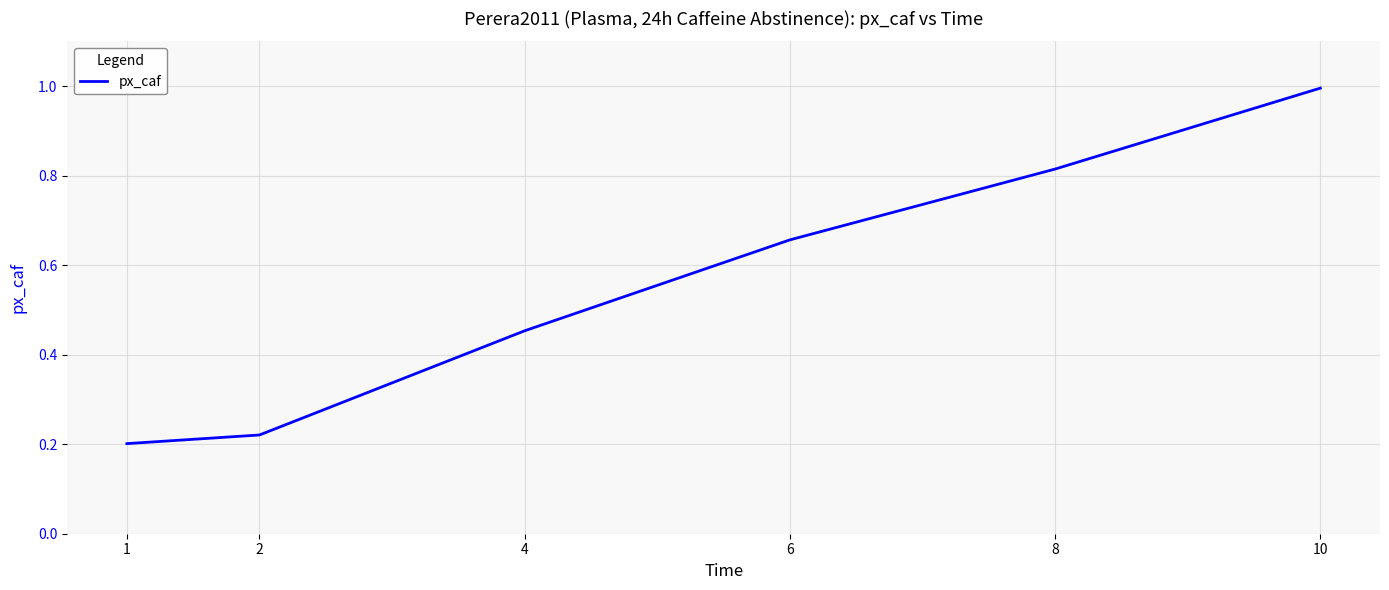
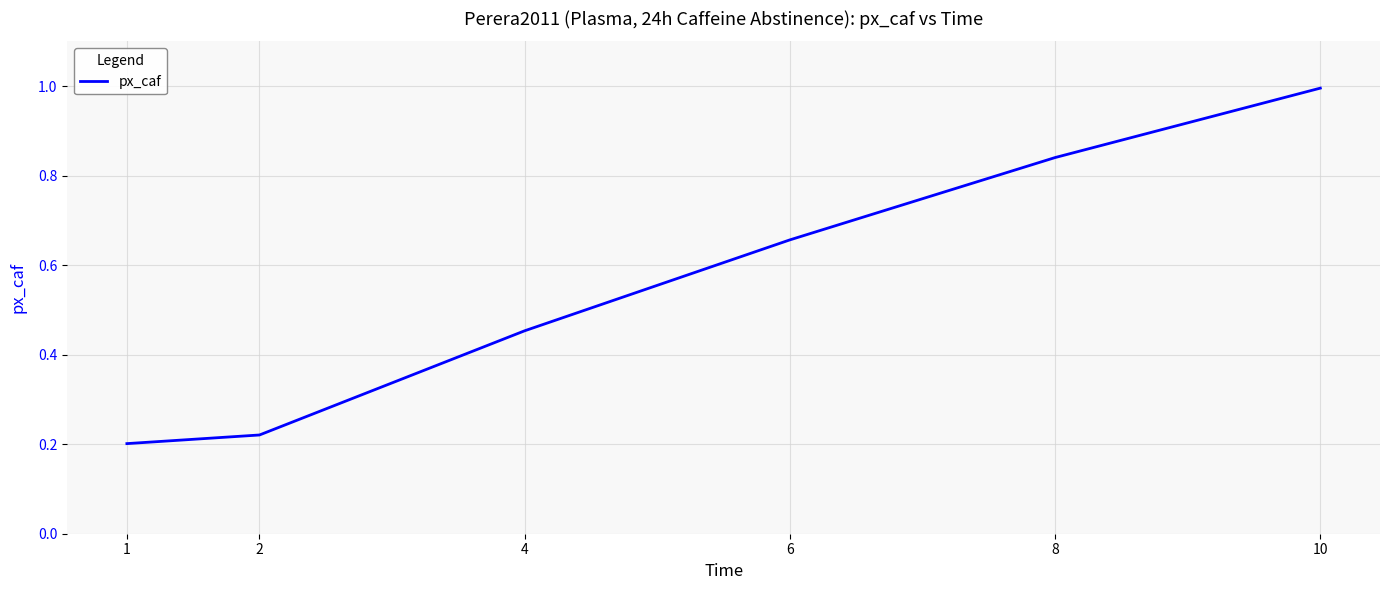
8: 0.81 -> 0.84
